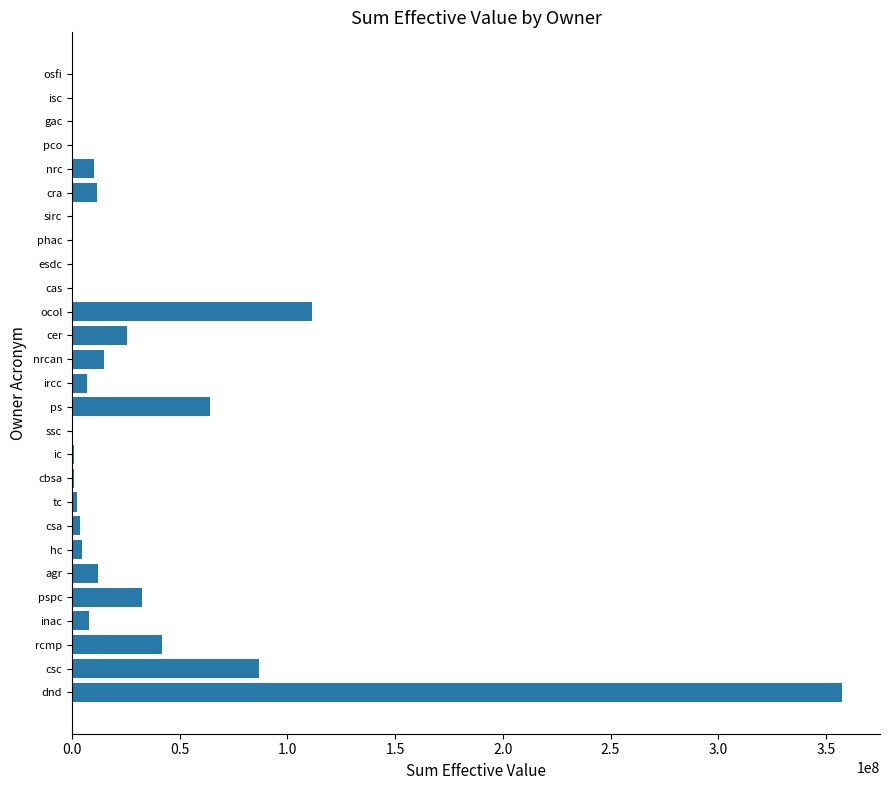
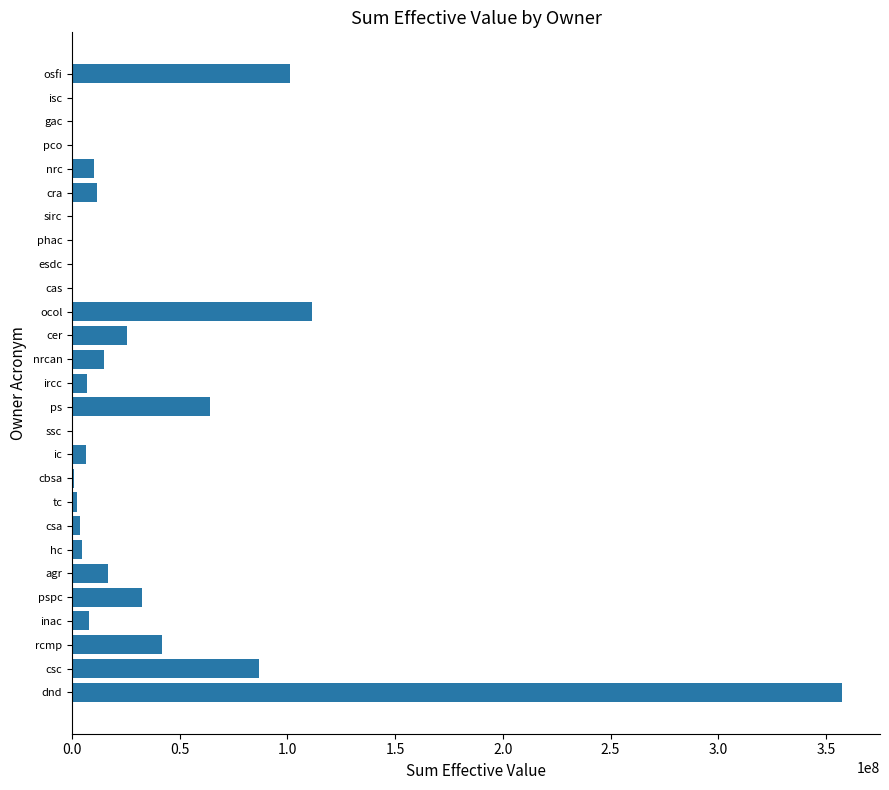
osfi: 0 -> 101000000
ic: 1000000 -> 6000000
agr: 12000000 -> 17000000
